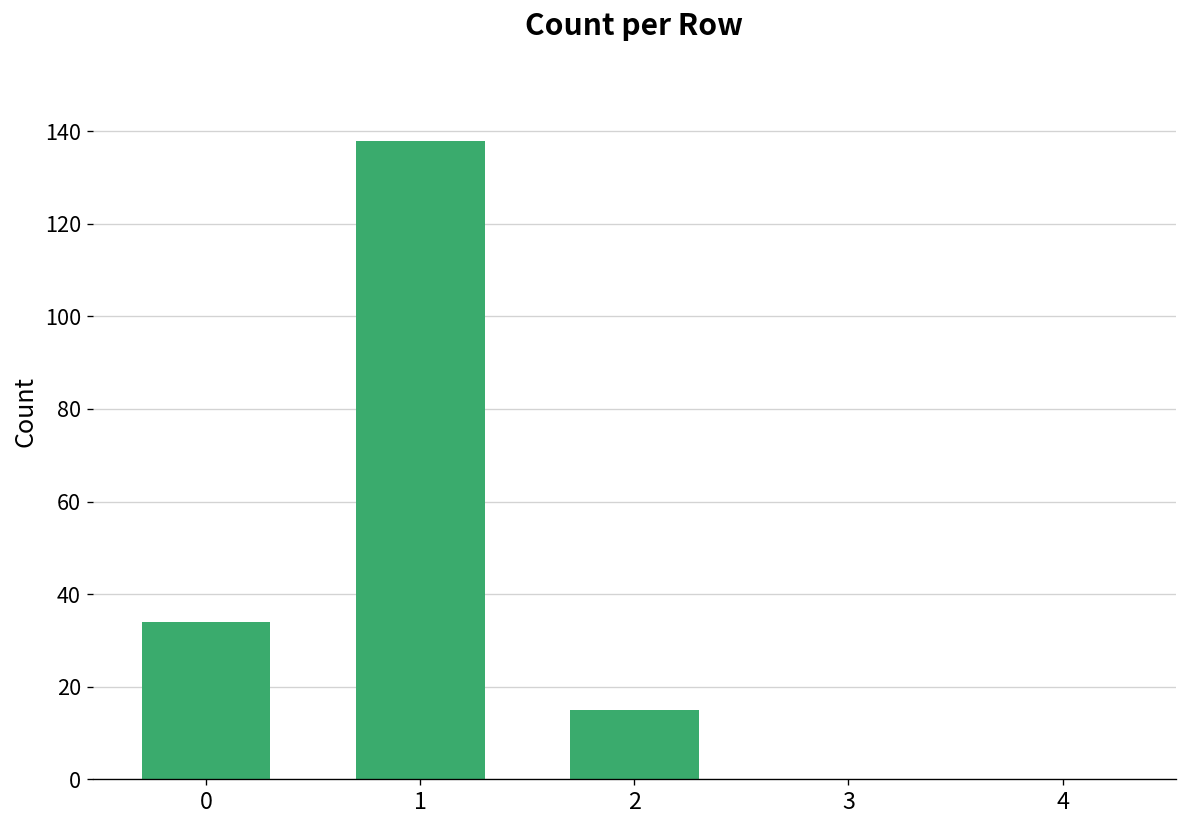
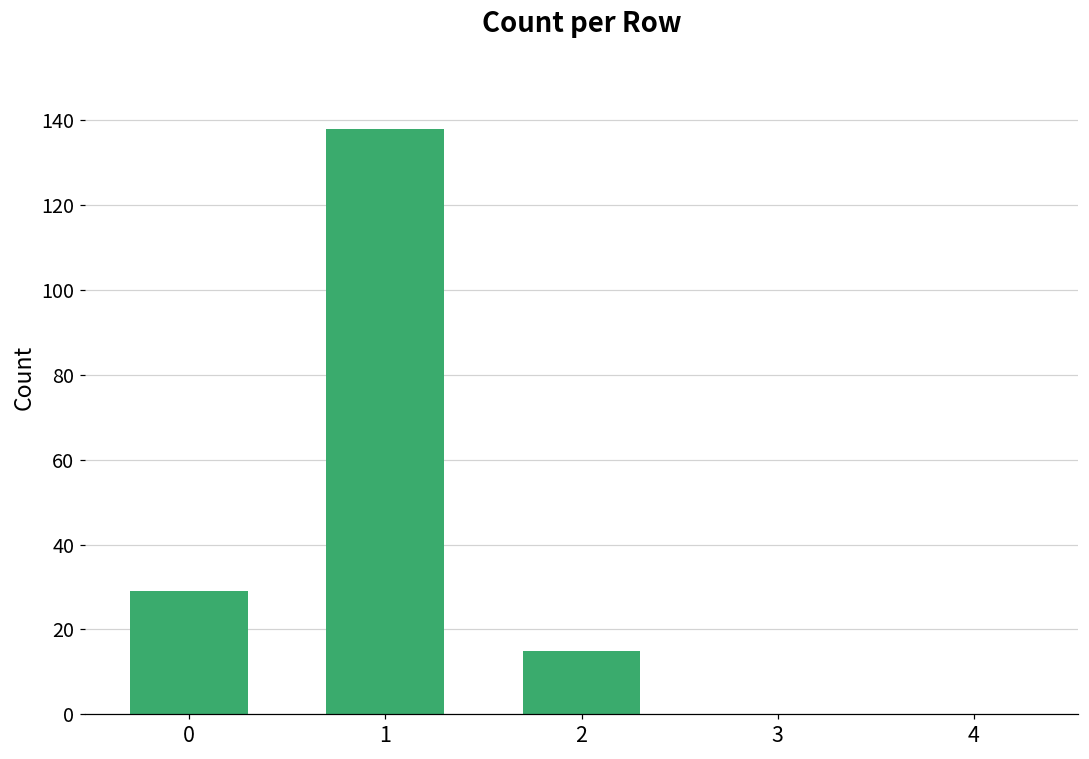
0: 34 -> 29
